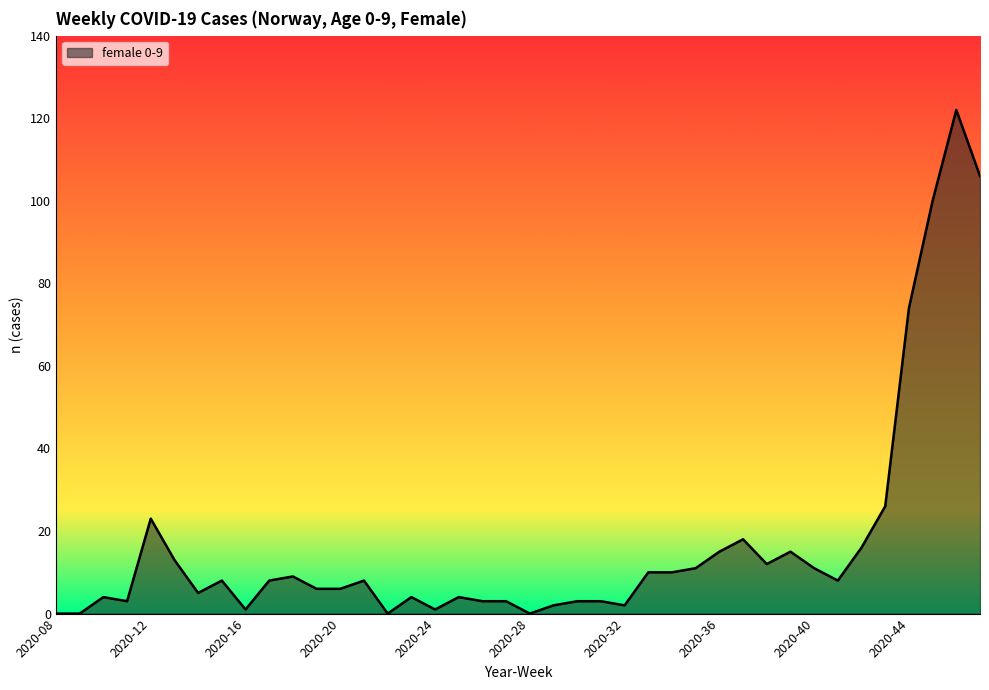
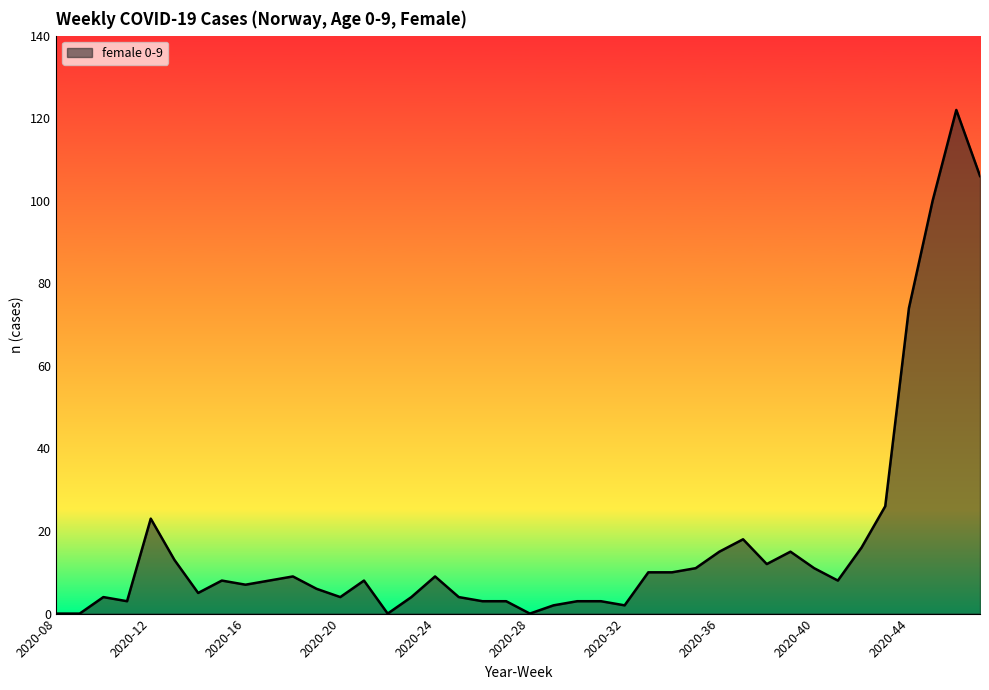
2020-16: 1 -> 7
2020-20: 6 -> 4
2020-24: 1 -> 9
